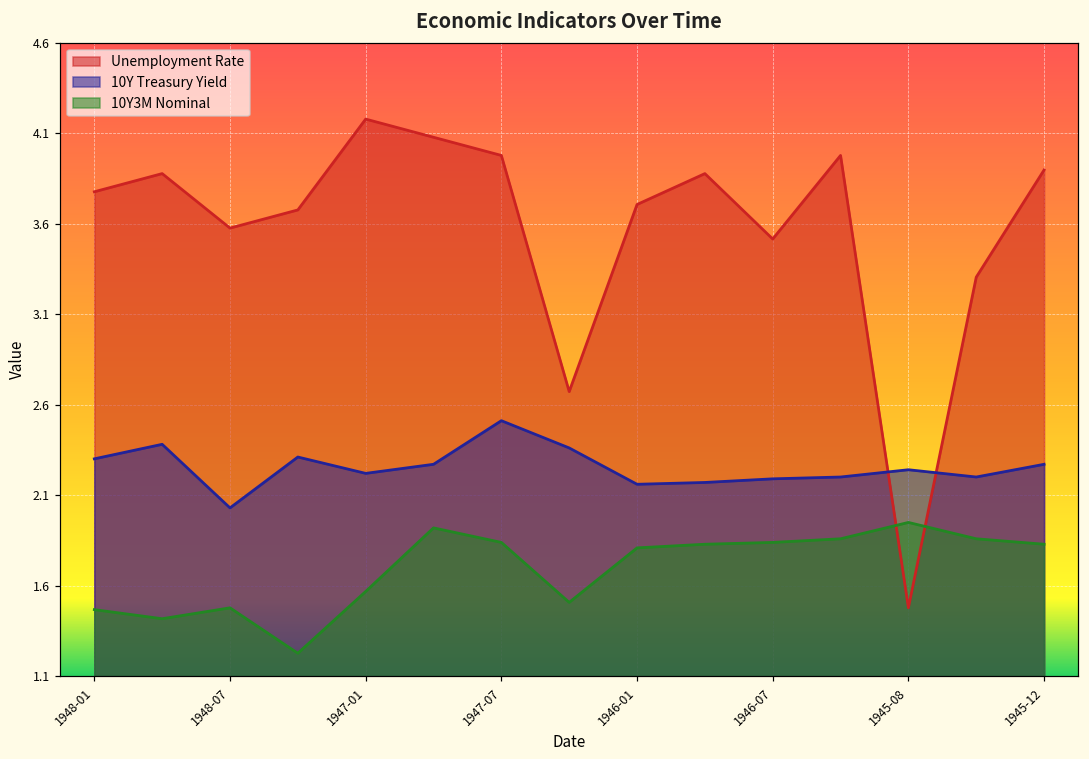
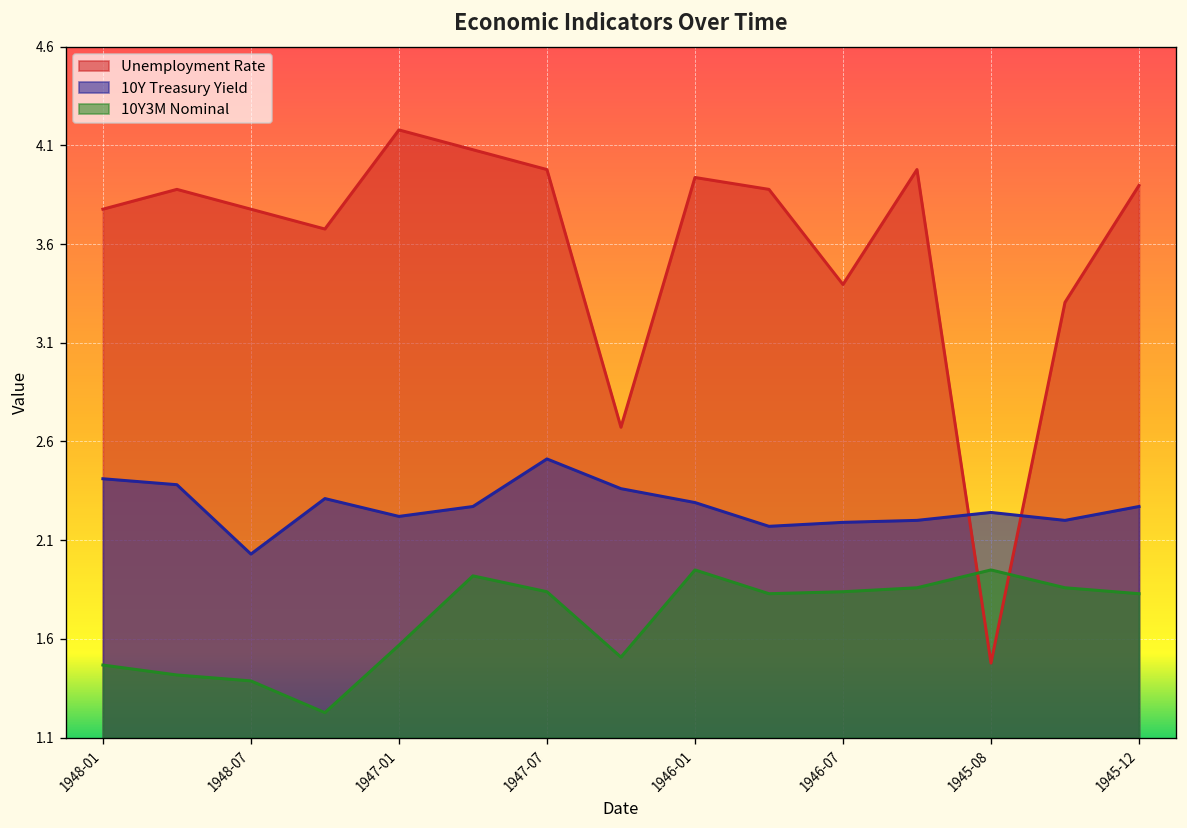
10Y Treasury Yield, 1948-01: 2.33 -> 2.44
Unemployment Rate, 1948-07: 3.6 -> 3.8
10Y3M Nominal, 1948-07: 1.51 -> 1.42
Unemployment Rate, 1946-01: 3.73 -> 3.96
10Y Treasury Yield, 1946-01: 2.19 -> 2.32
10Y3M Nominal, 1946-01: 1.84 -> 1.98
Unemployment Rate, 1946-07: 3.54 -> 3.42
